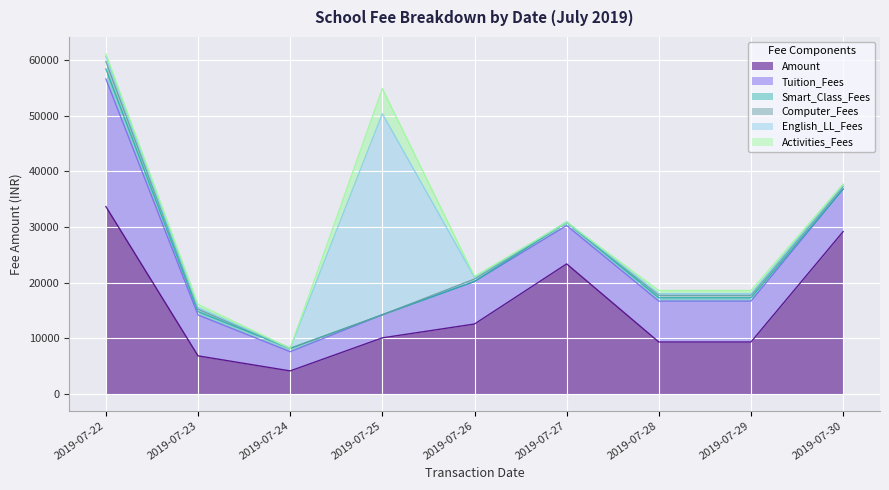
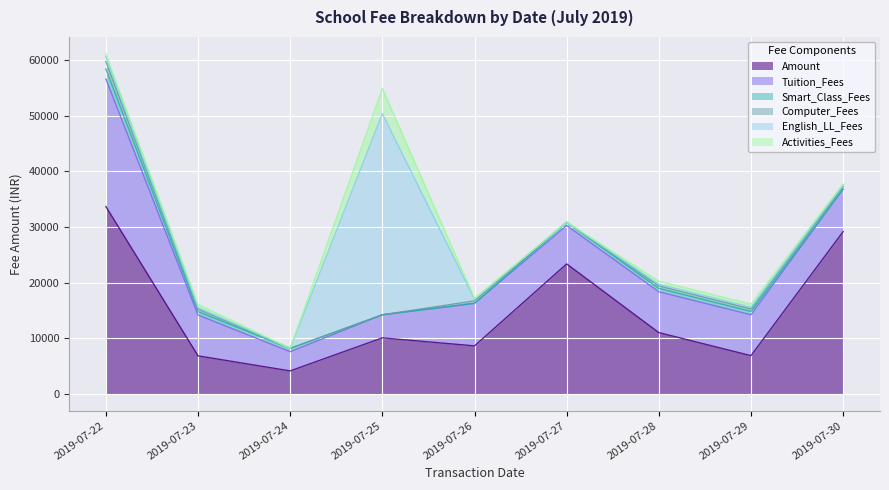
Amount, 2019-07-26: 13000 -> 9000
Amount, 2019-07-28: 9000 -> 11000
Amount, 2019-07-29: 9000 -> 7000
